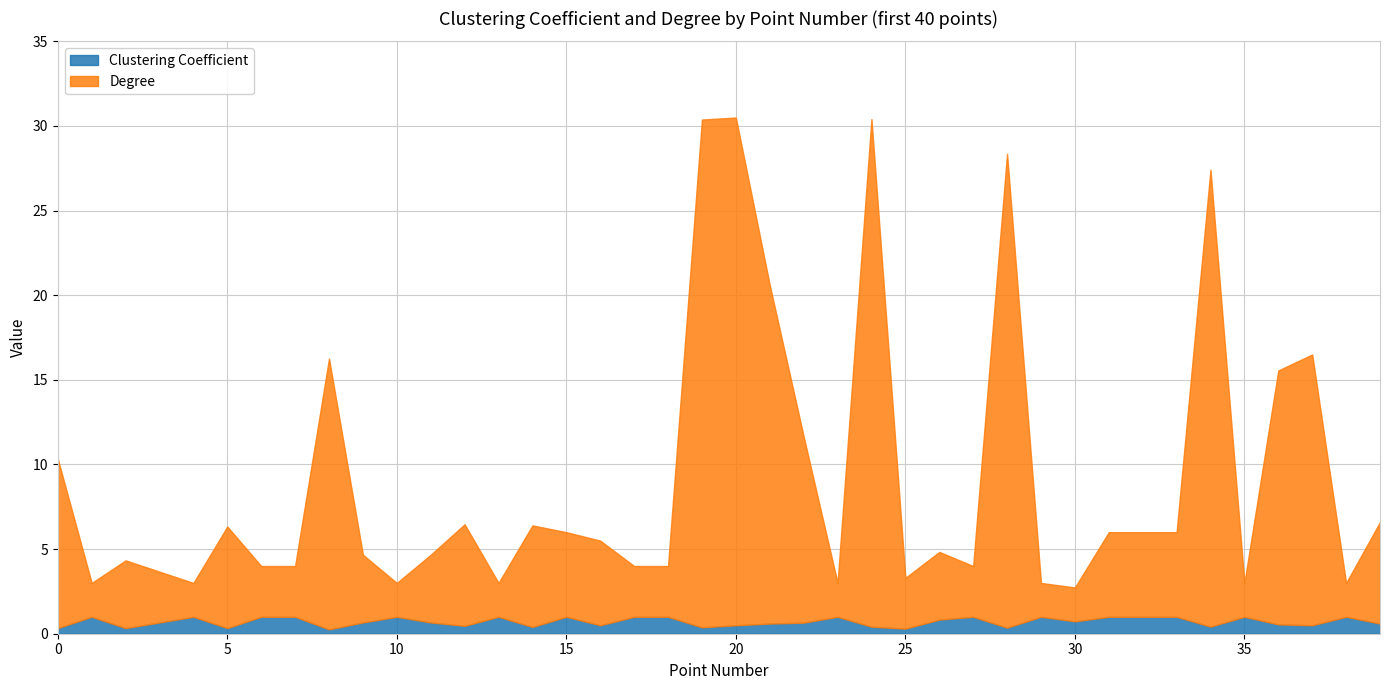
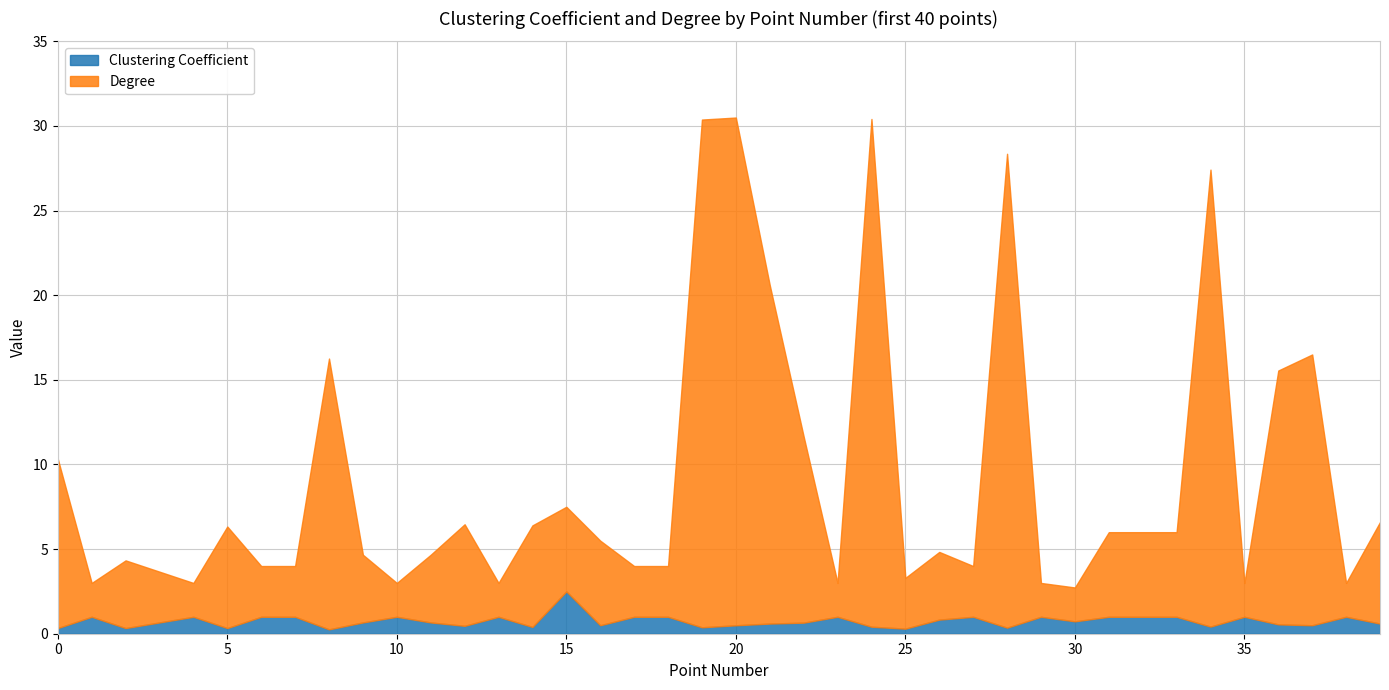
Clustering Coefficient, 15: 1.0 -> 2.5
